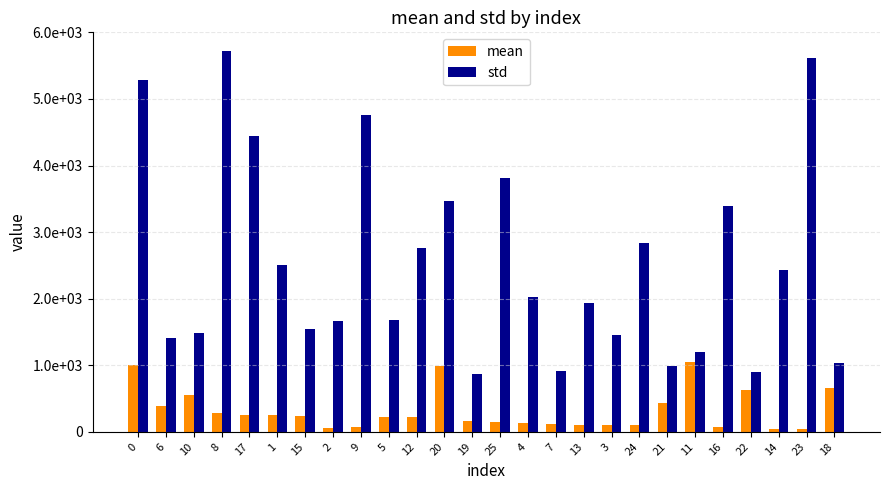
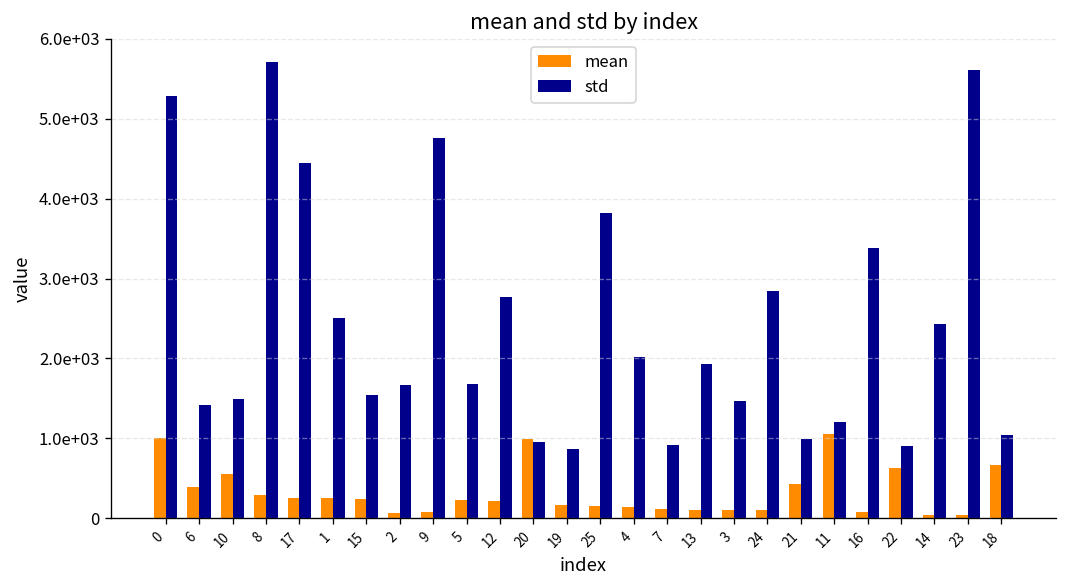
std, 20: 3500 -> 1000
